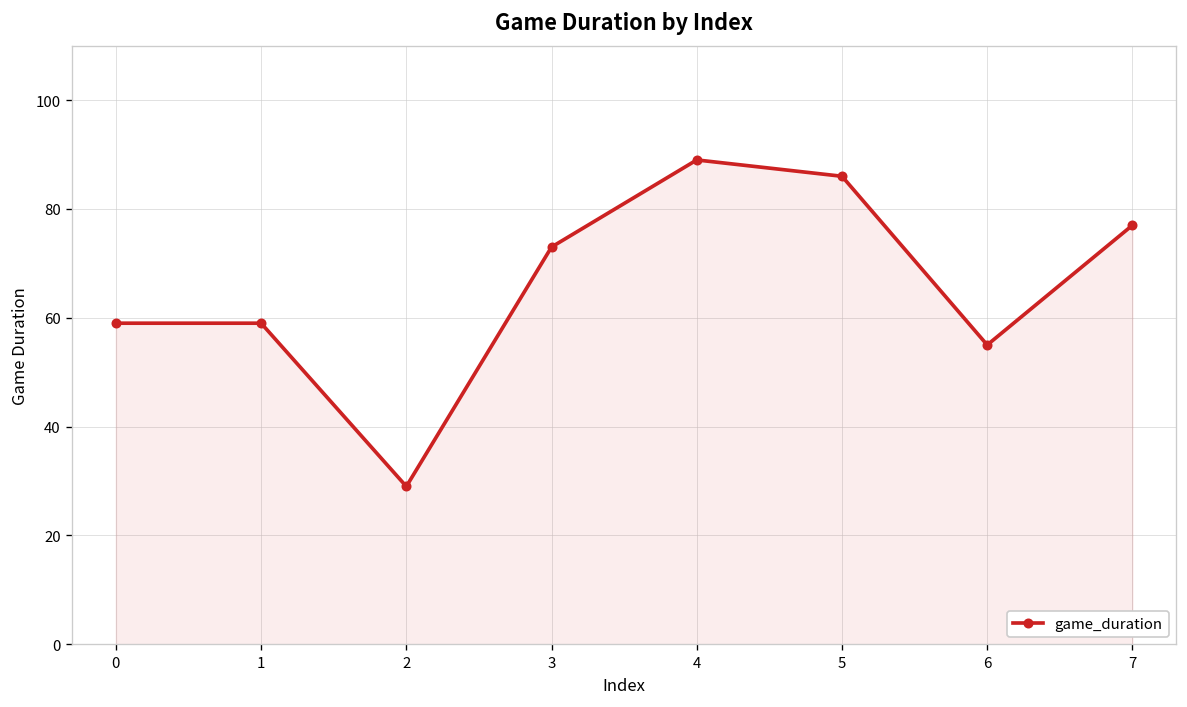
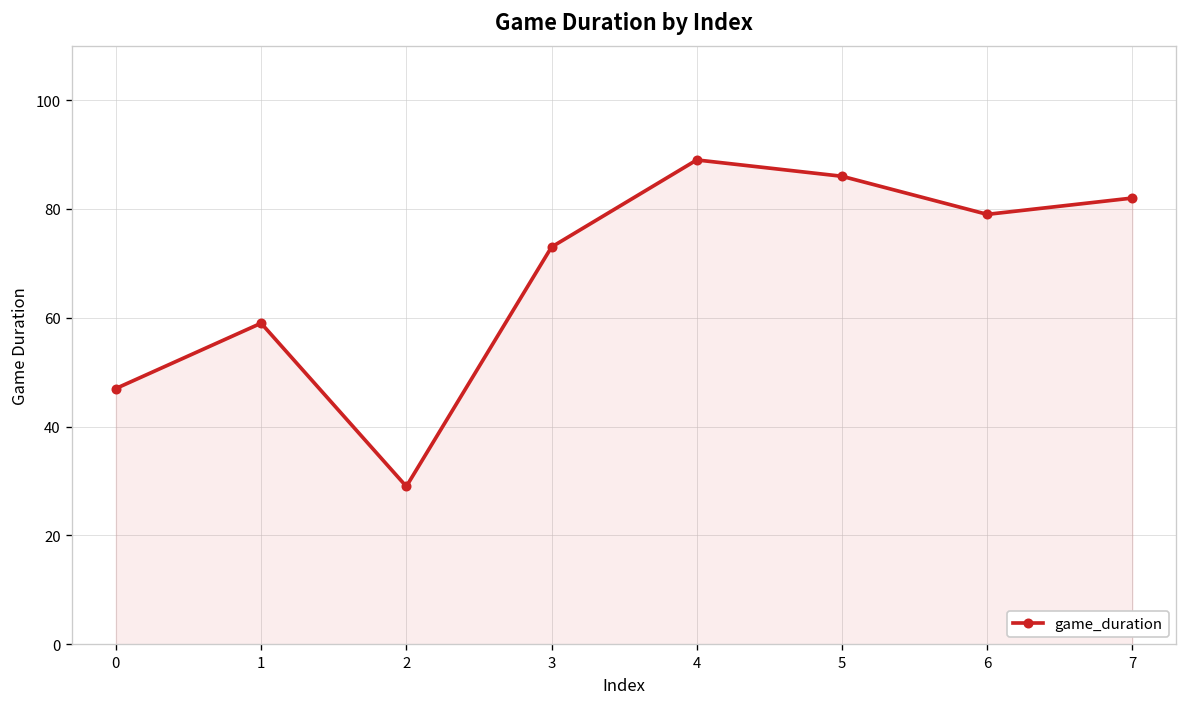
0: 59 -> 47
6: 55 -> 79
7: 77 -> 82
